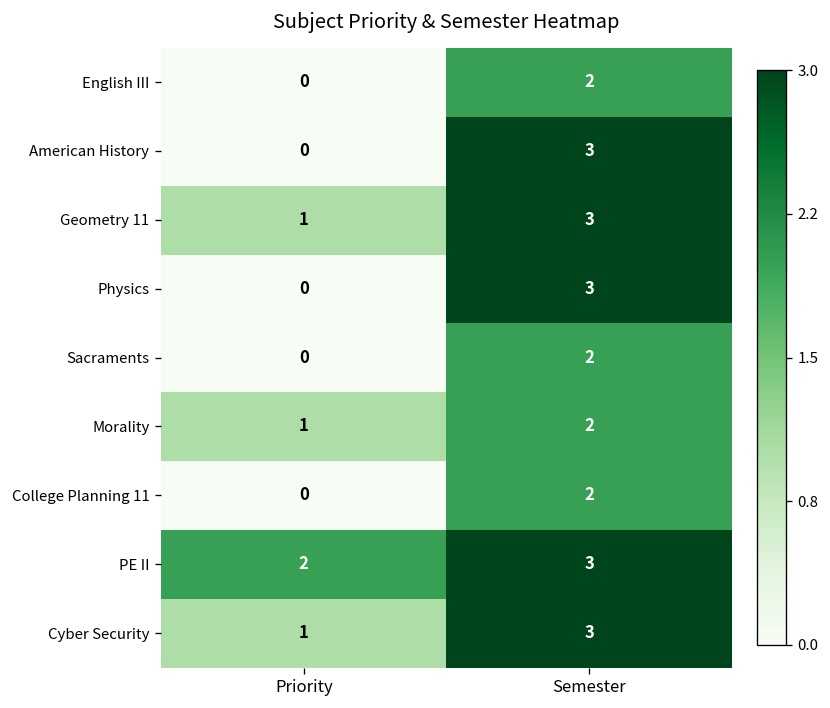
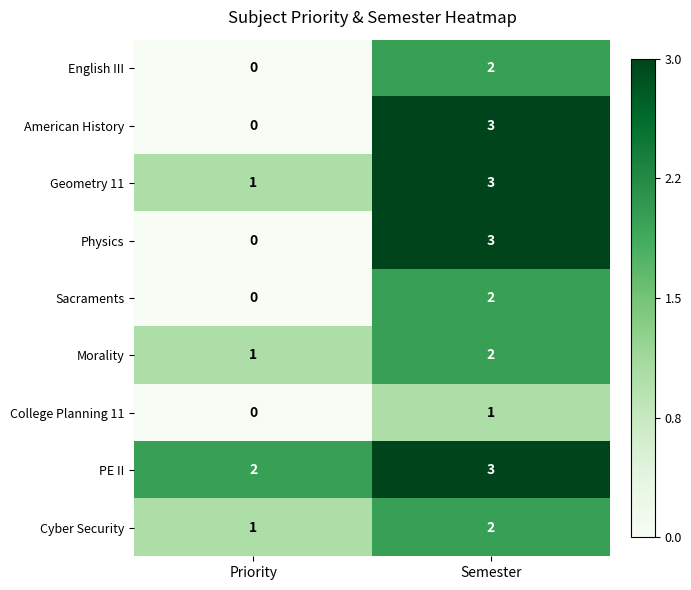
College Planning 11, Semester: 2 -> 1
Cyber Security, Semester: 3 -> 2
